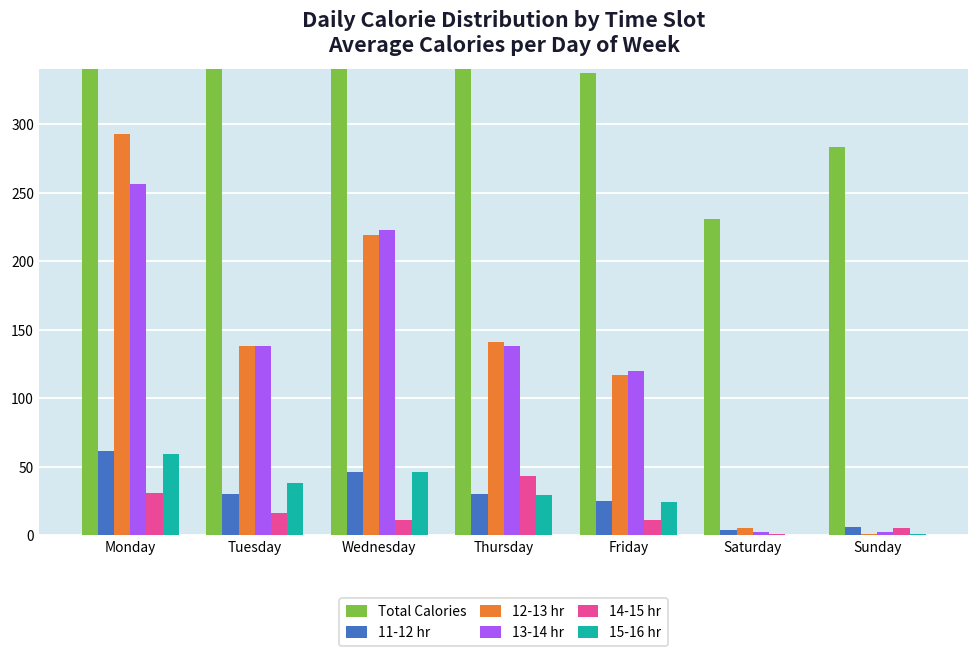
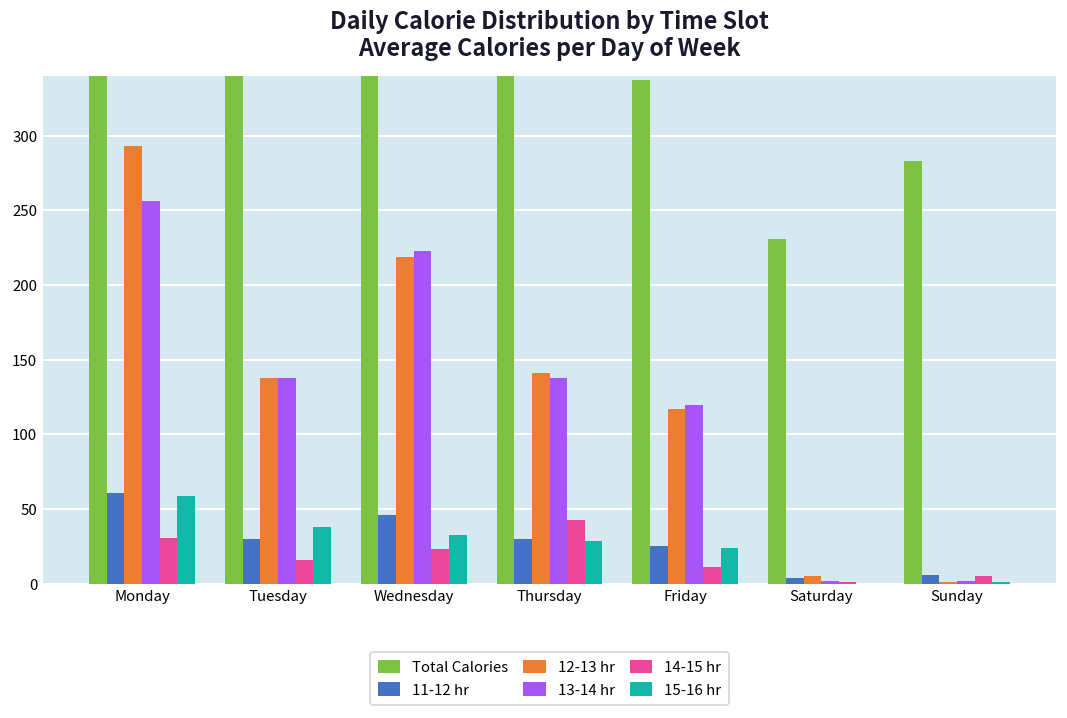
14-15 hr, Wednesday: 11 -> 23
15-16 hr, Wednesday: 46 -> 33
